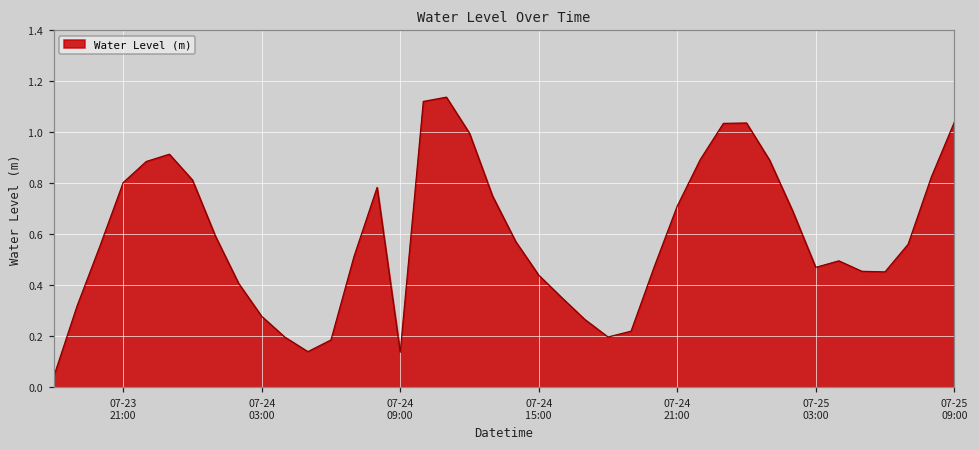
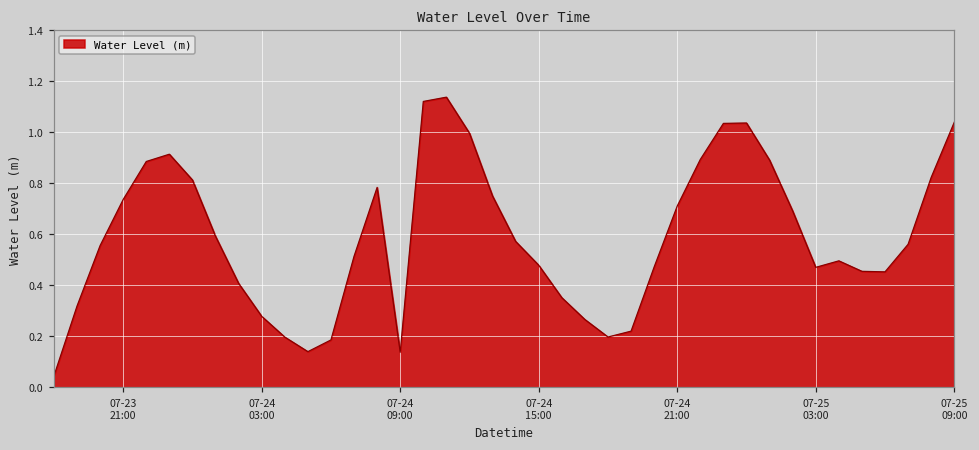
07-23 21:00: 0.80 -> 0.74
07-24 15:00: 0.44 -> 0.48
